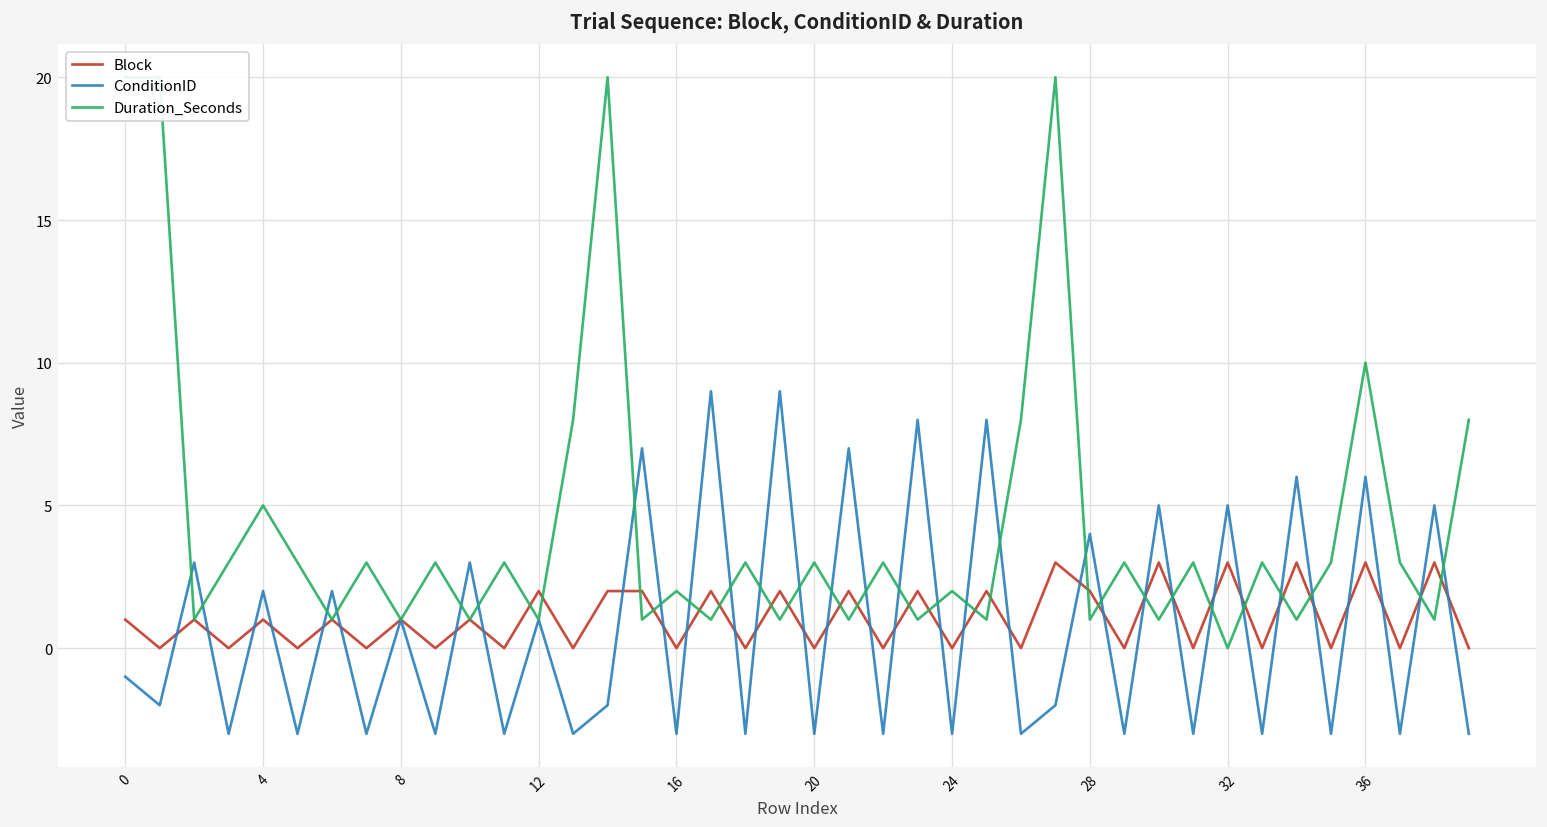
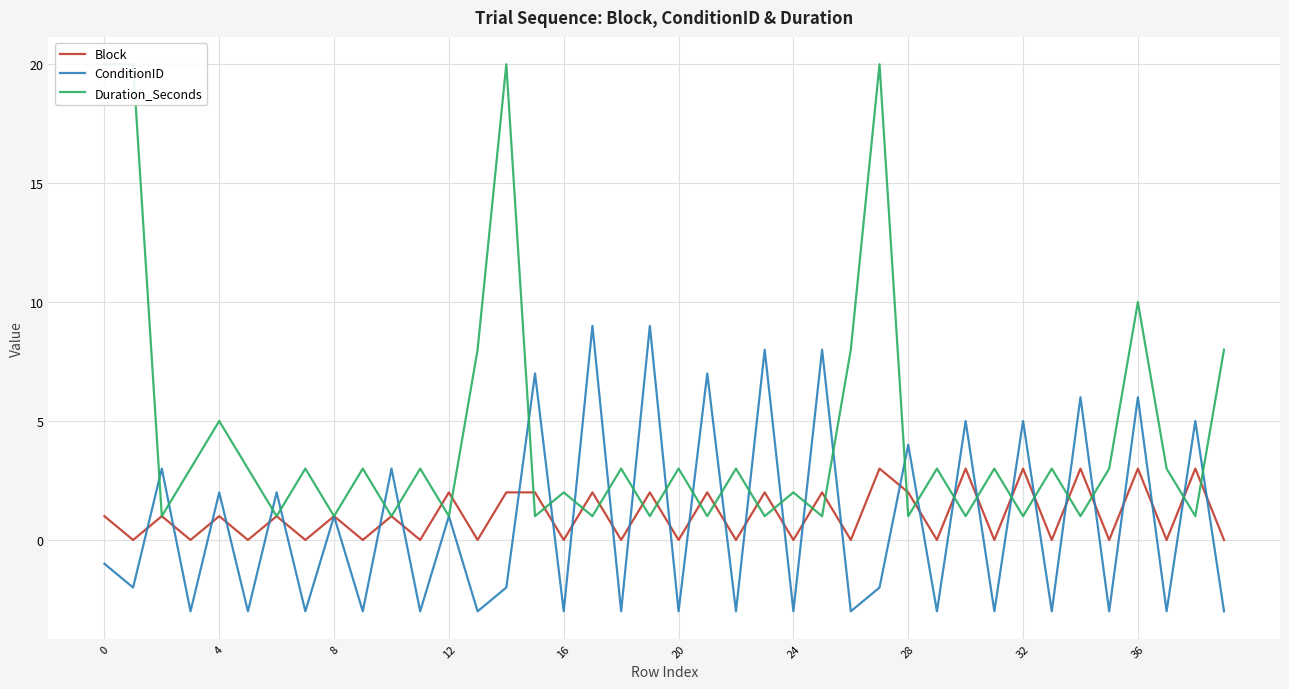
Duration_Seconds, 32: 0 -> 1
